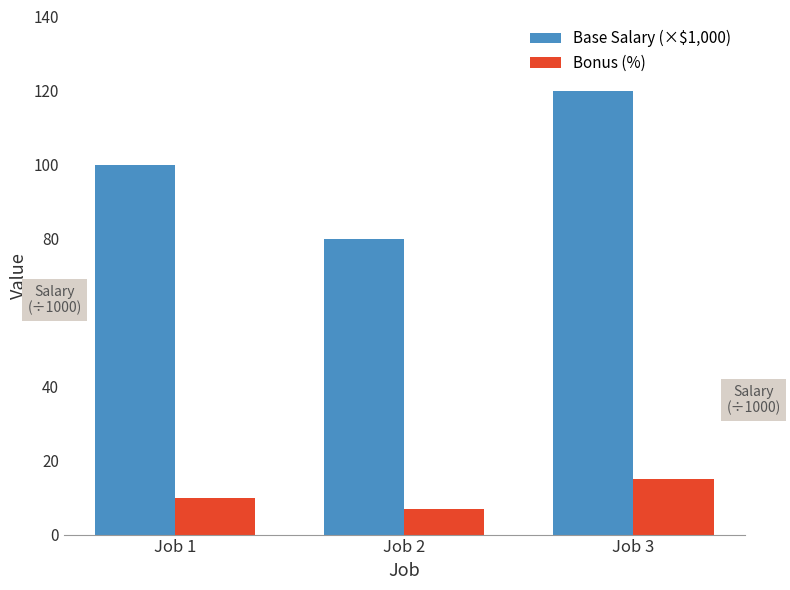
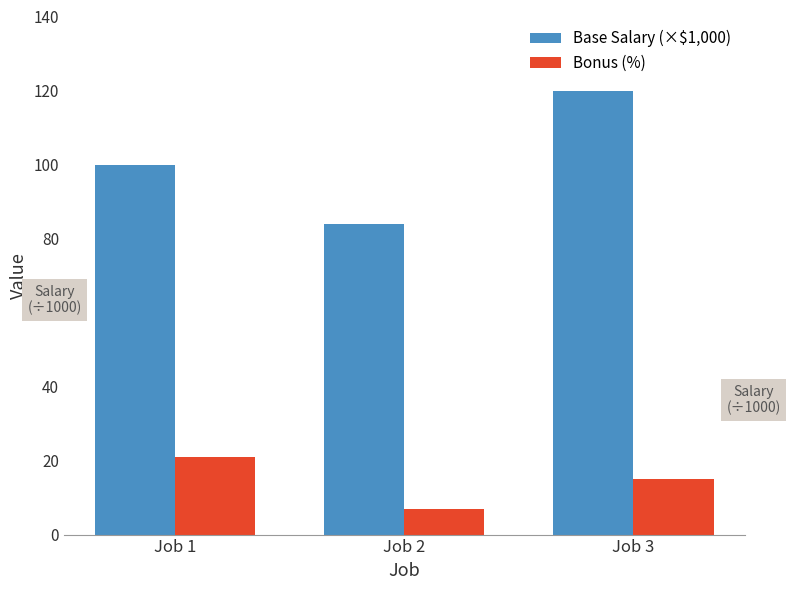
Bonus (%), Job 1: 10 -> 21
Base Salary (×$1,000), Job 2: 80 -> 84
